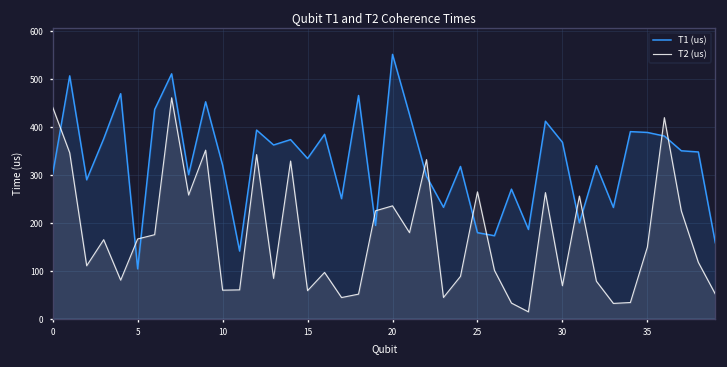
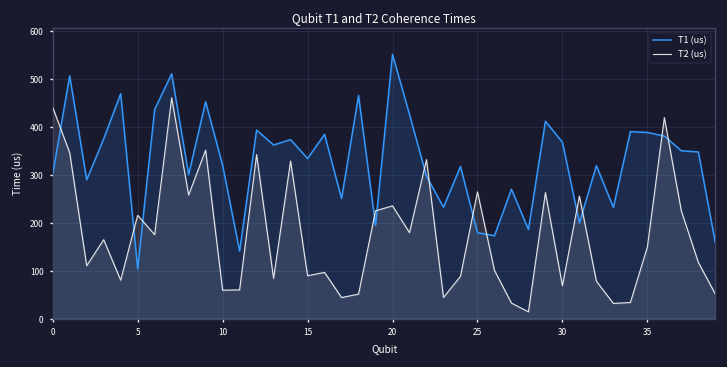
T2 (us), 5: 170 -> 220
T2 (us), 15: 60 -> 90
